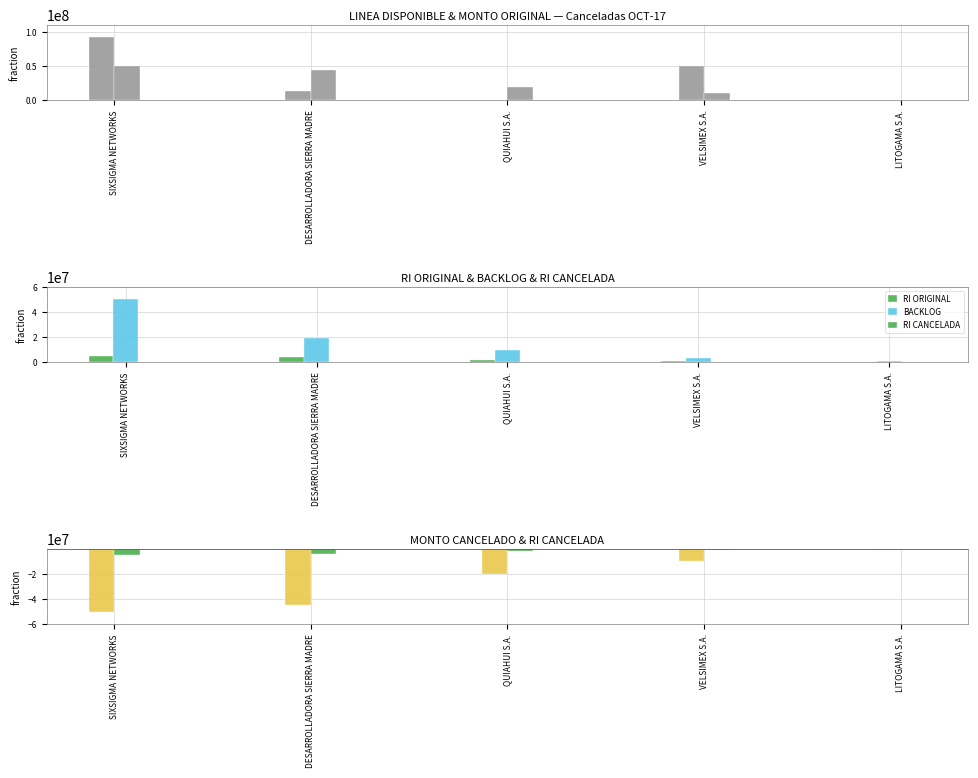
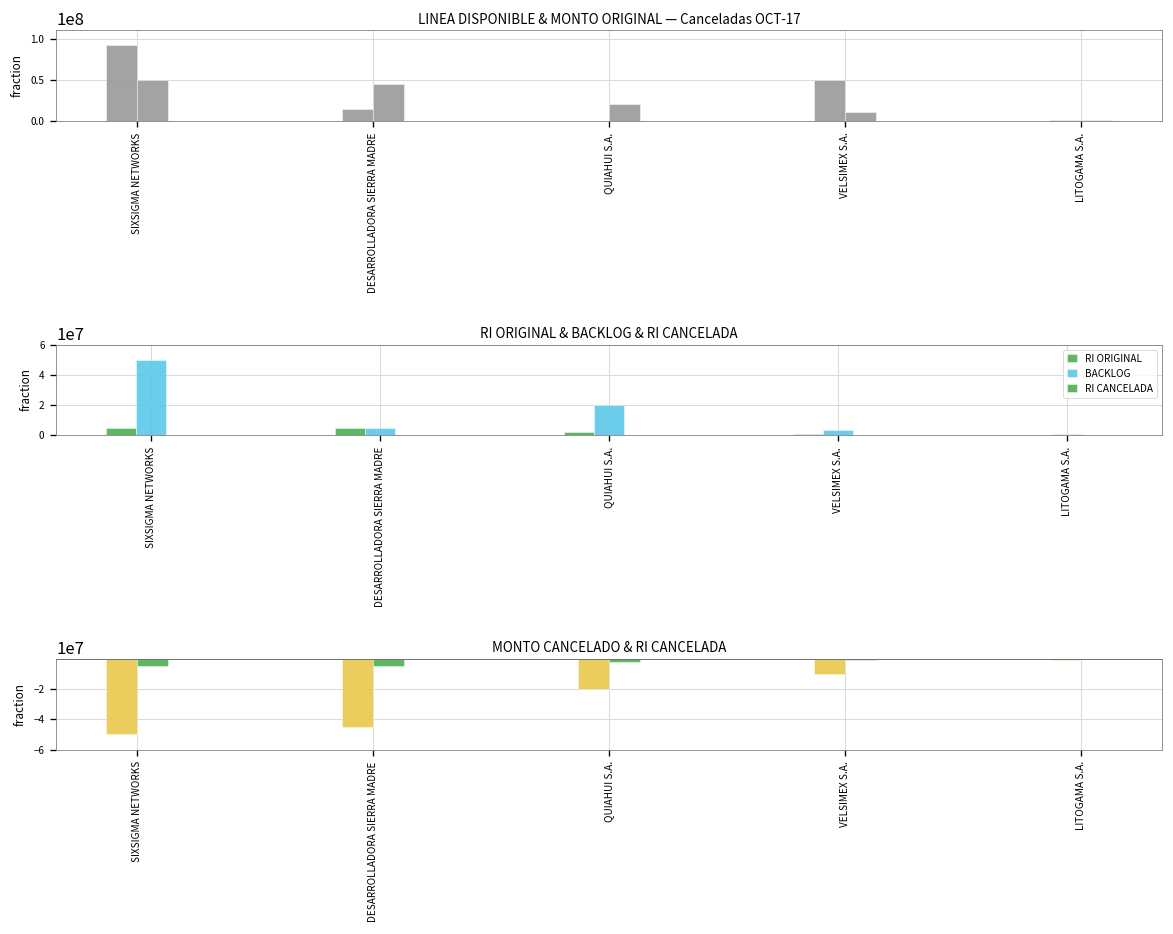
RI ORIGINAL & BACKLOG & RI CANCELADA, BACKLOG, DESARROLLADORA SIERRA MADRE: 19000000 -> 4000000
RI ORIGINAL & BACKLOG & RI CANCELADA, BACKLOG, QUIAHUI S.A.: 10000000 -> 20000000
